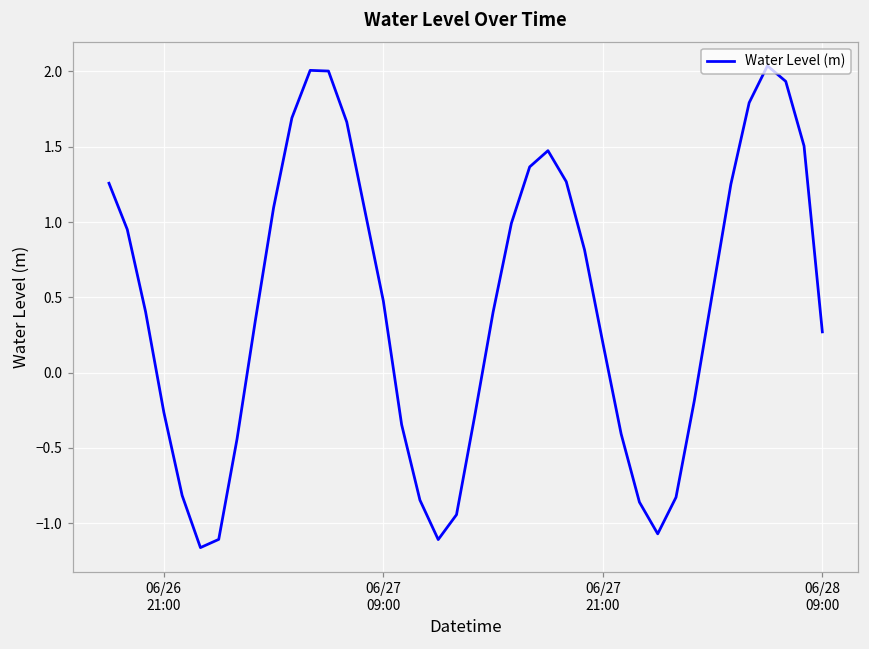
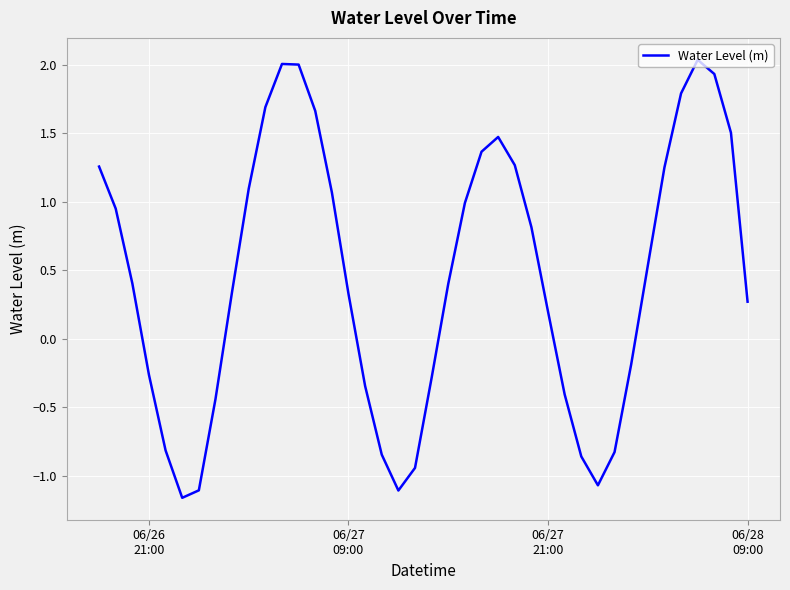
06/27 09:00: 0.48 -> 0.33
